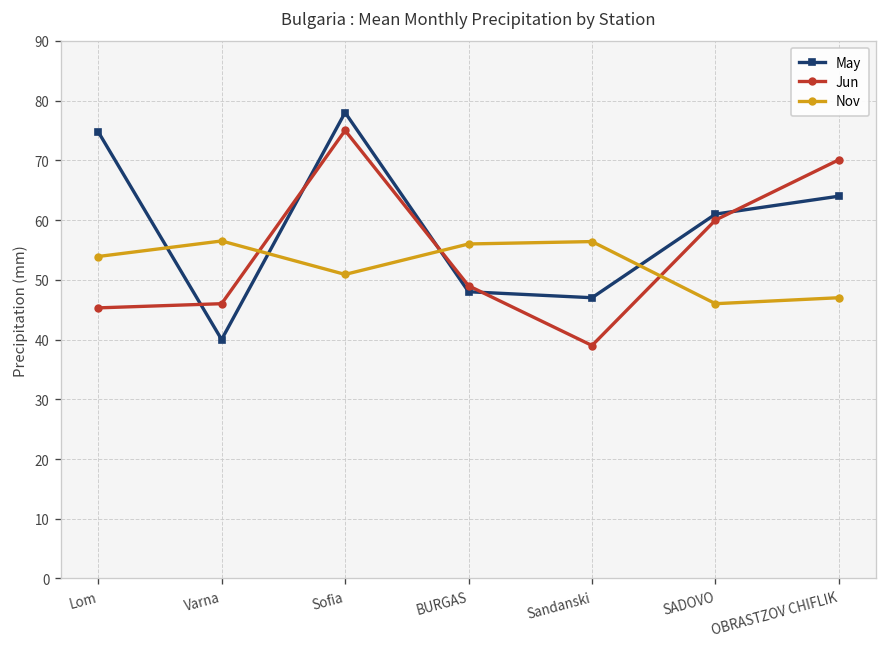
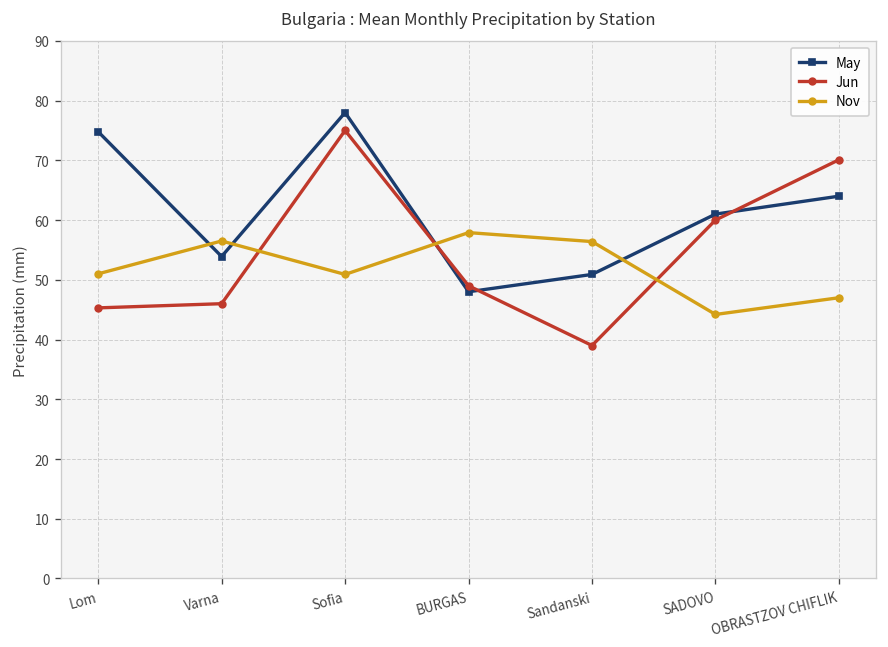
Nov, Lom: 54 -> 51
May, Varna: 40 -> 54
Nov, BURGAS: 56 -> 58
May, Sandanski: 47 -> 51
Nov, SADOVO: 46 -> 44
